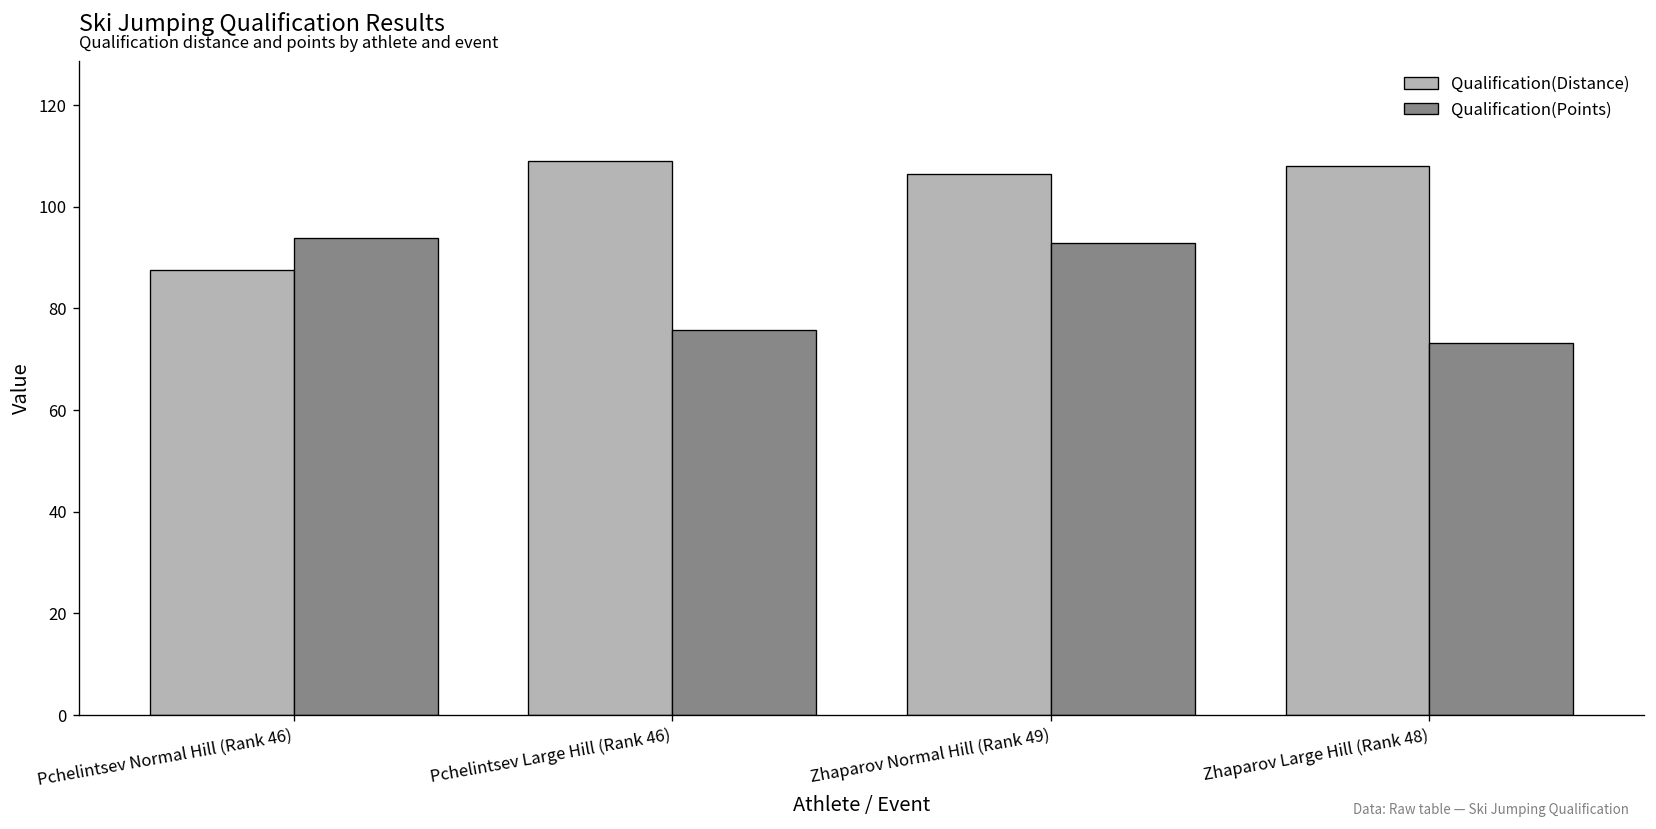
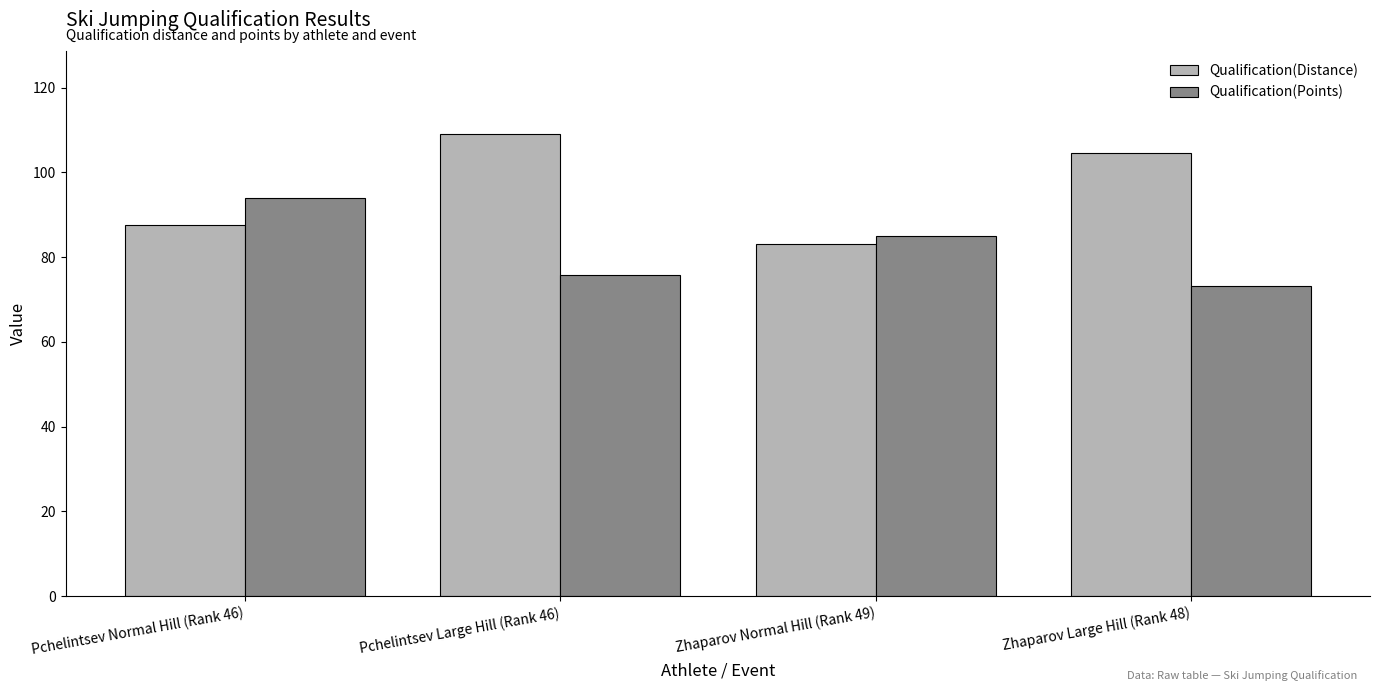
Qualification(Distance), Zhaparov Normal Hill (Rank 49): 106 -> 83
Qualification(Points), Zhaparov Normal Hill (Rank 49): 93 -> 85
Qualification(Distance), Zhaparov Large Hill (Rank 48): 108 -> 105
